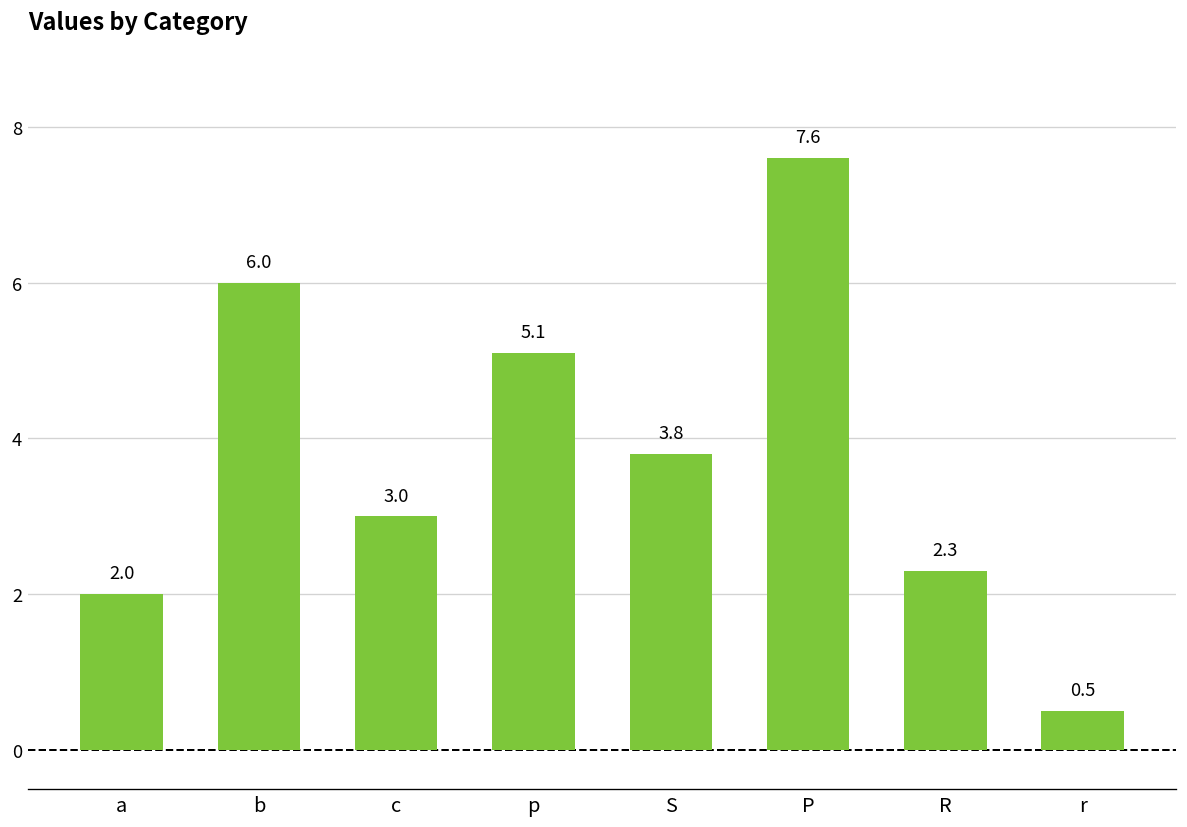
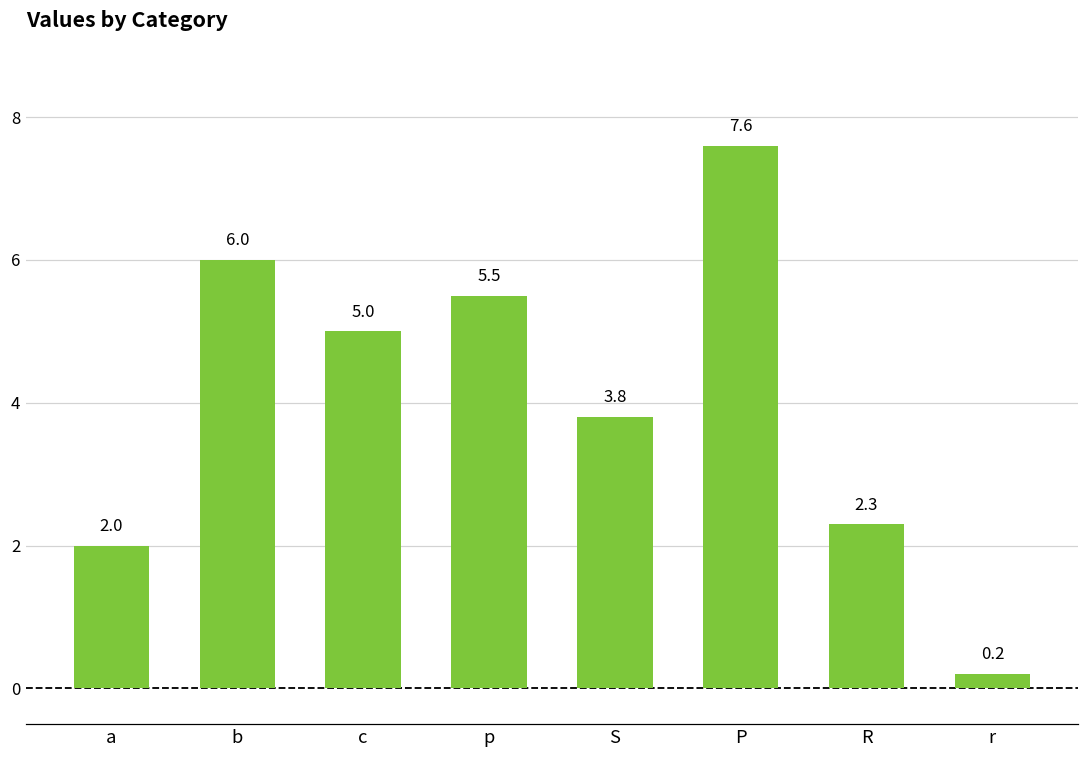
c: 3.0 -> 5.0
p: 5.1 -> 5.5
r: 0.5 -> 0.2
